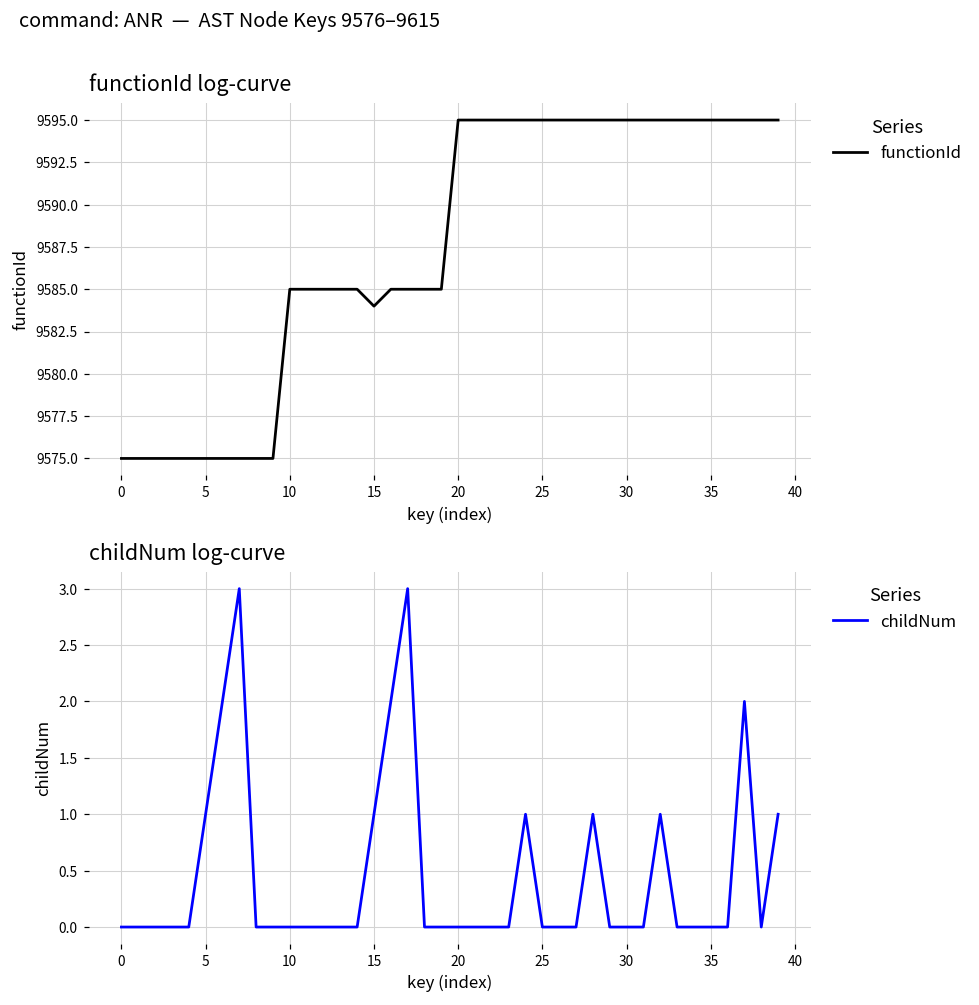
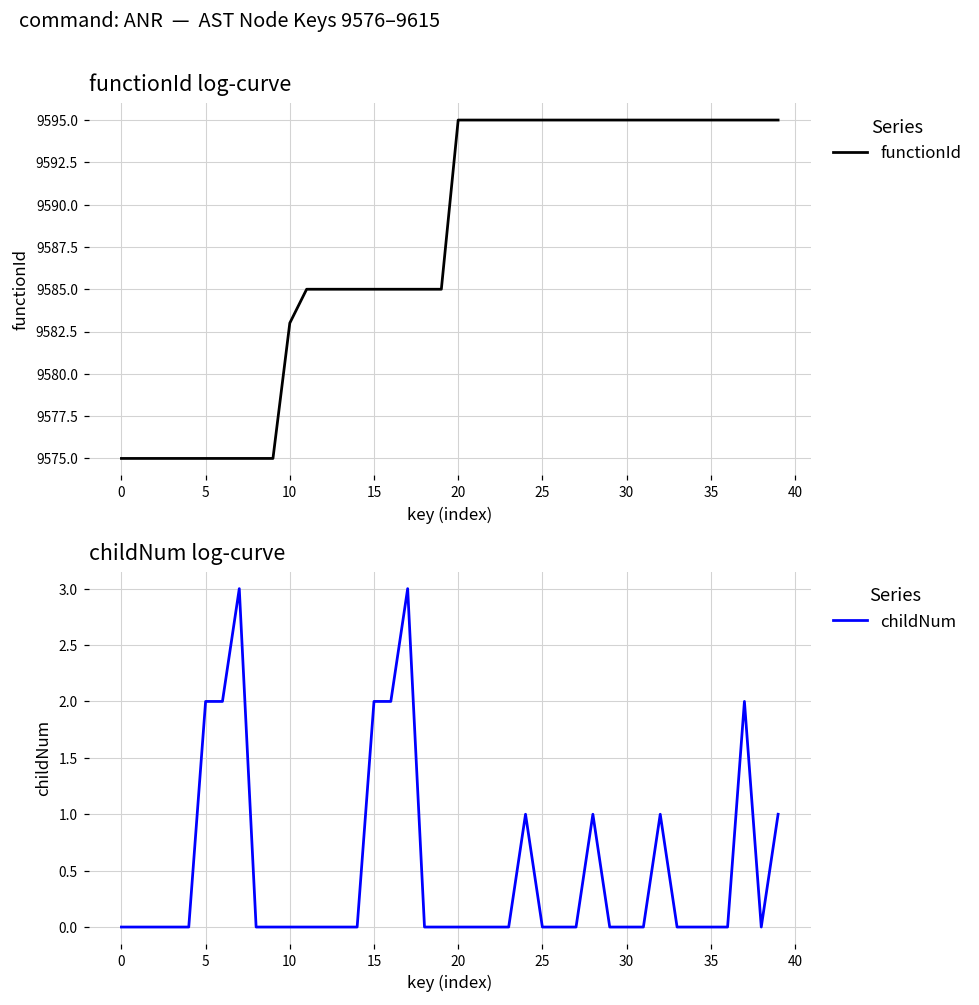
functionId log-curve, 10: 9585 -> 9583
functionId log-curve, 15: 9584 -> 9585
childNum log-curve, 5: 1 -> 2
childNum log-curve, 15: 1 -> 2
